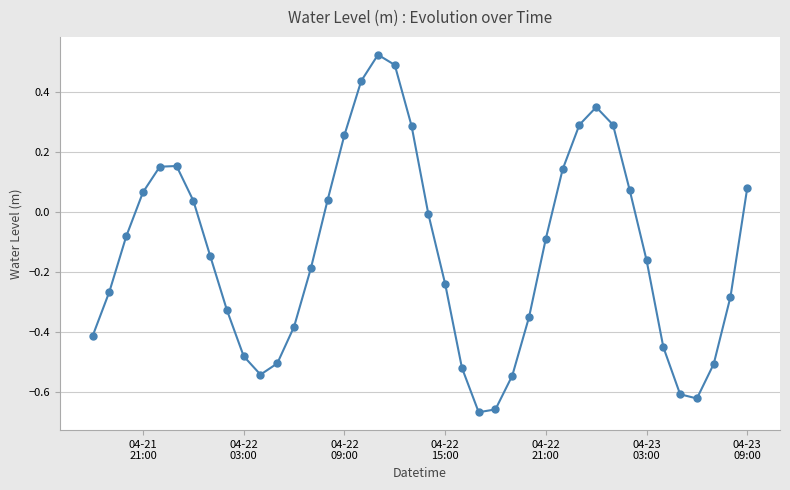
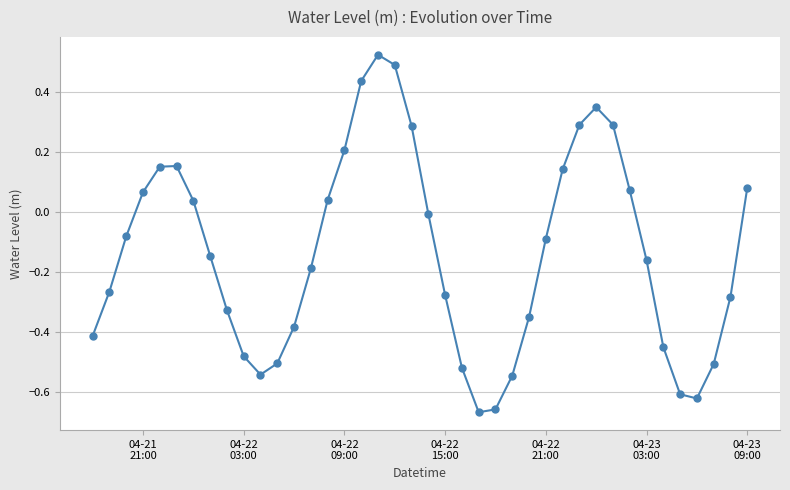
04-22 09:00: 0.26 -> 0.20
04-22 15:00: -0.24 -> -0.28
